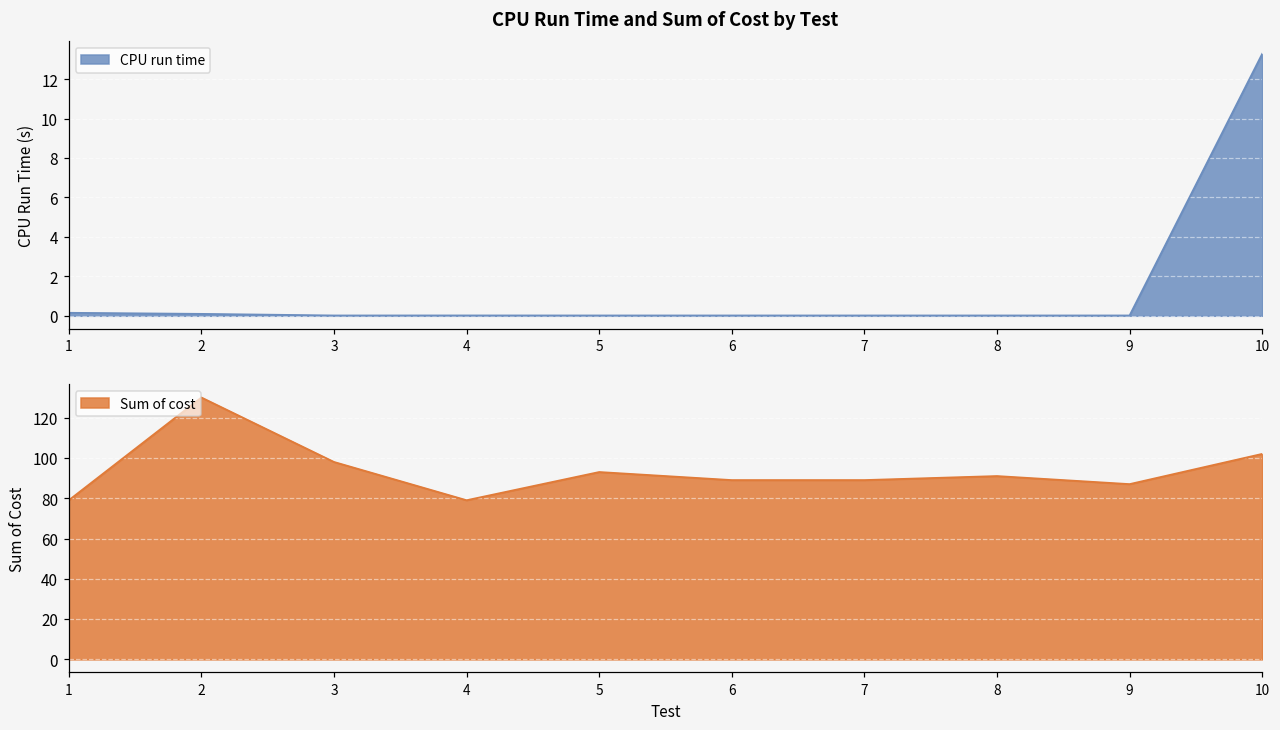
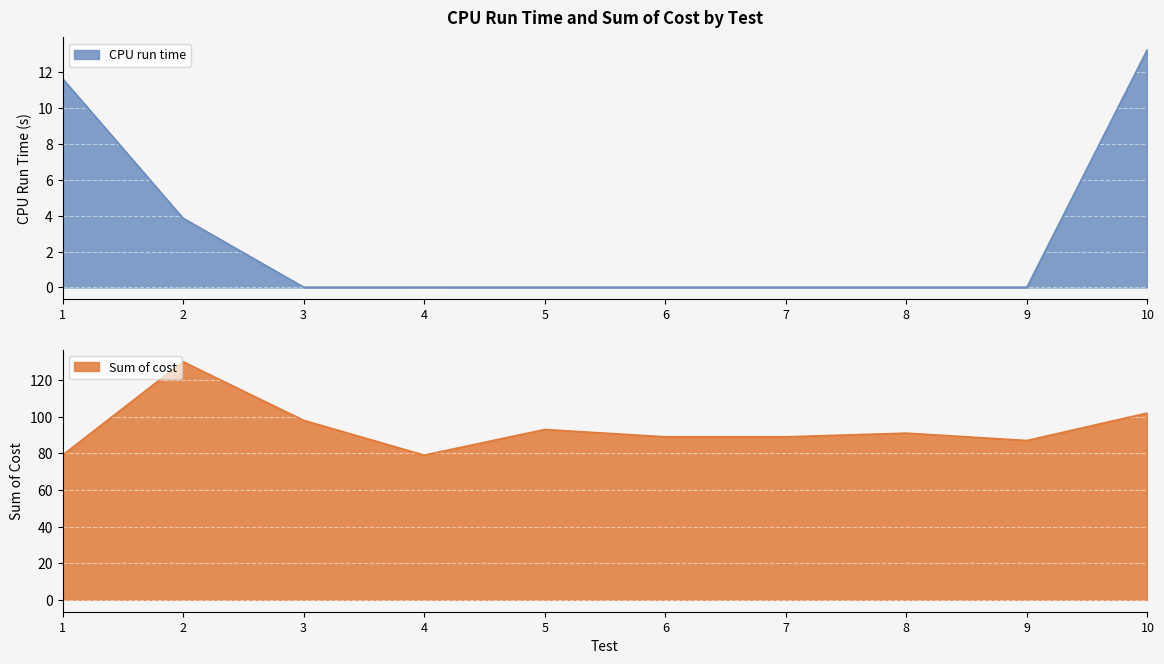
CPU Run Time and Sum of Cost by Test, 1: 0.1 -> 11.7
CPU Run Time and Sum of Cost by Test, 2: 0.1 -> 3.9
